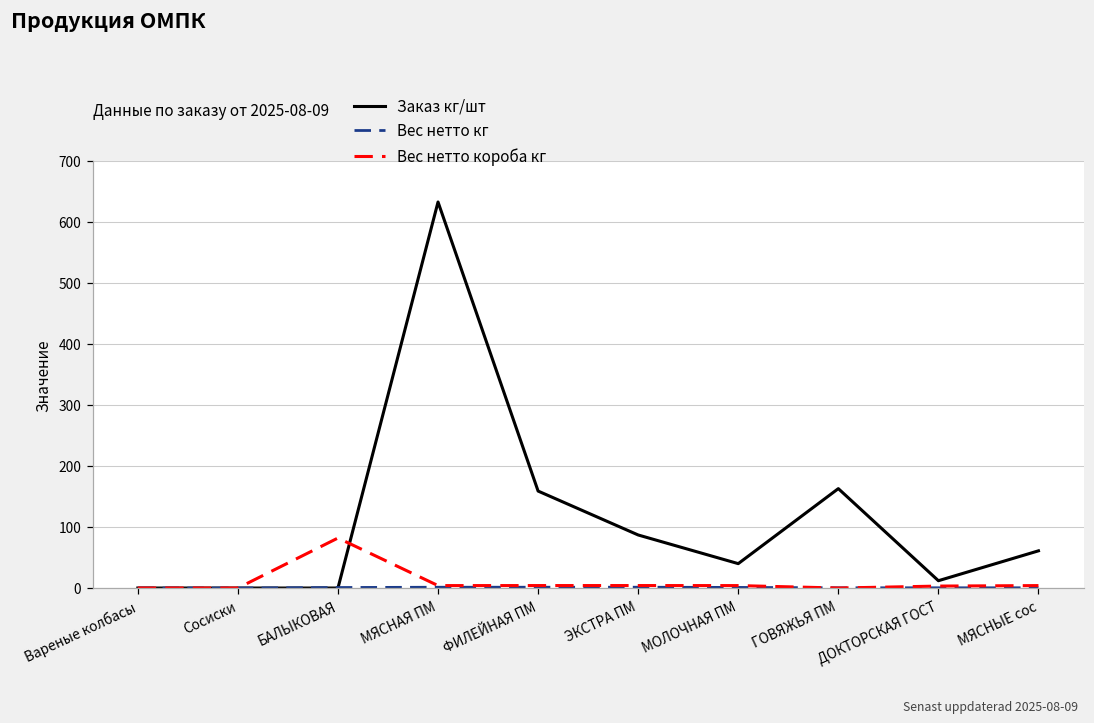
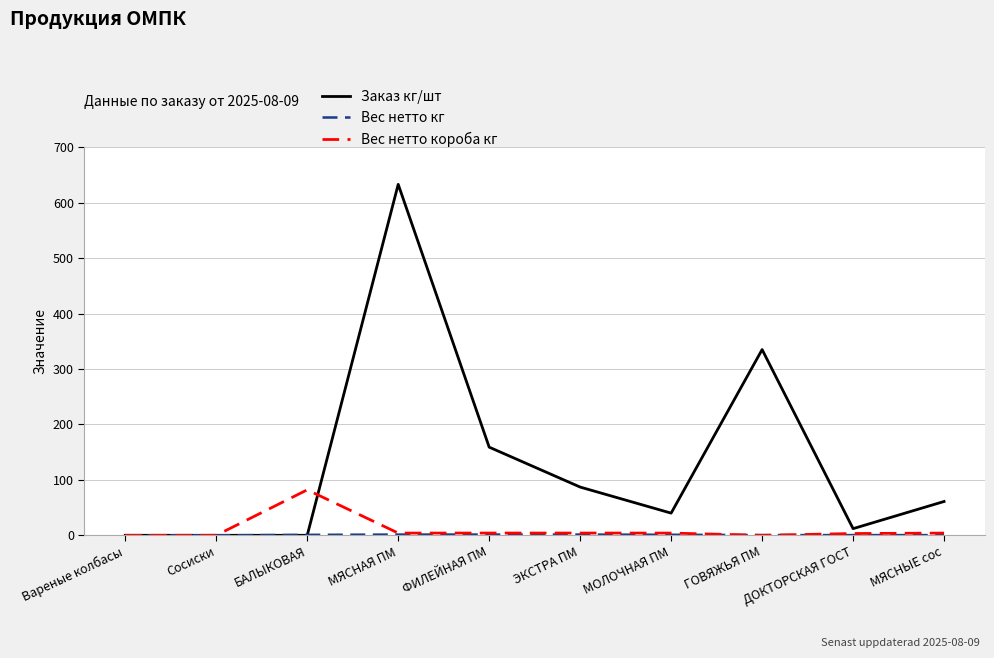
Заказ кг/шт, ГОВЯЖЬЯ ПМ: 160 -> 340
